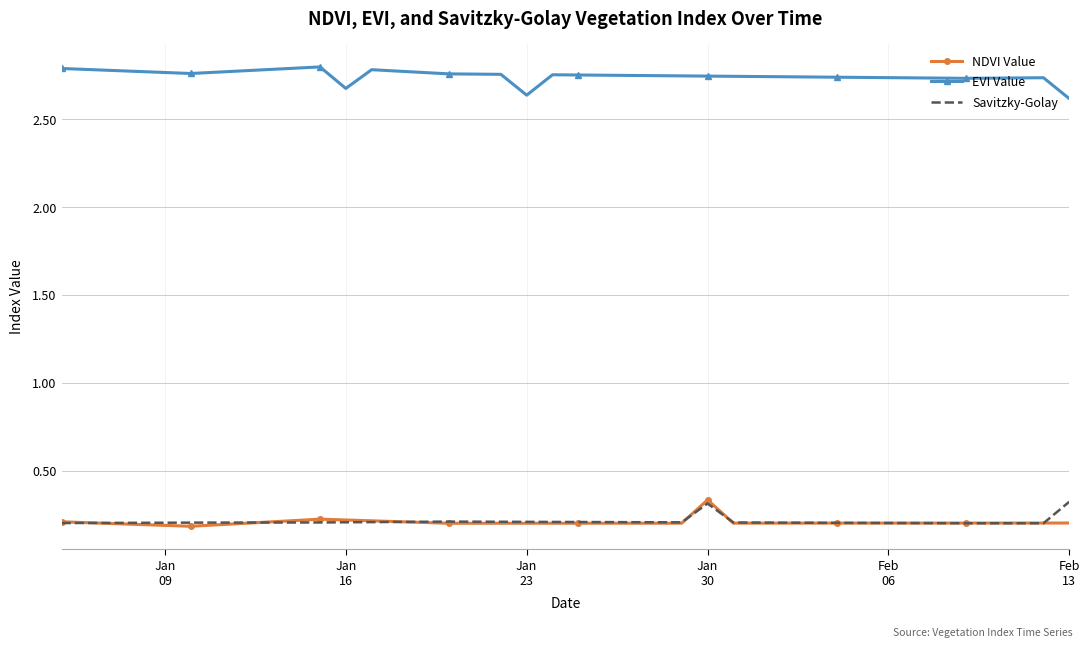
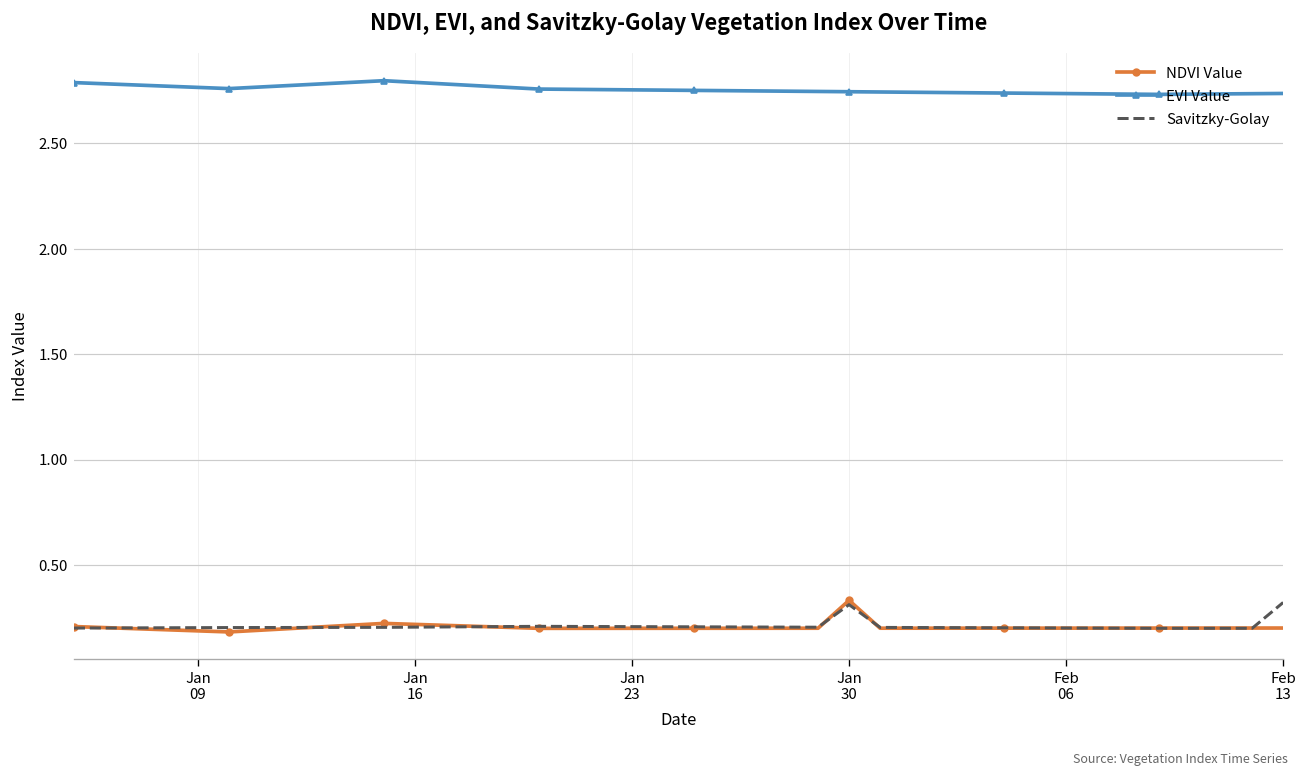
EVI Value, Jan 16: 2.68 -> 2.79
EVI Value, Jan 23: 2.64 -> 2.75
EVI Value, Feb 13: 2.62 -> 2.74
